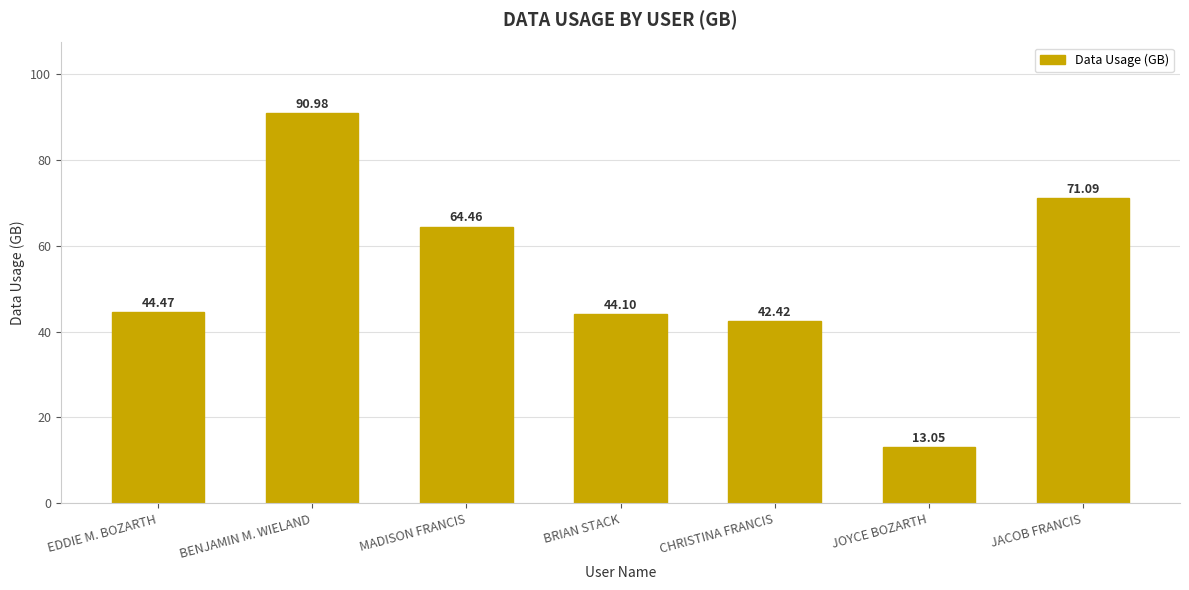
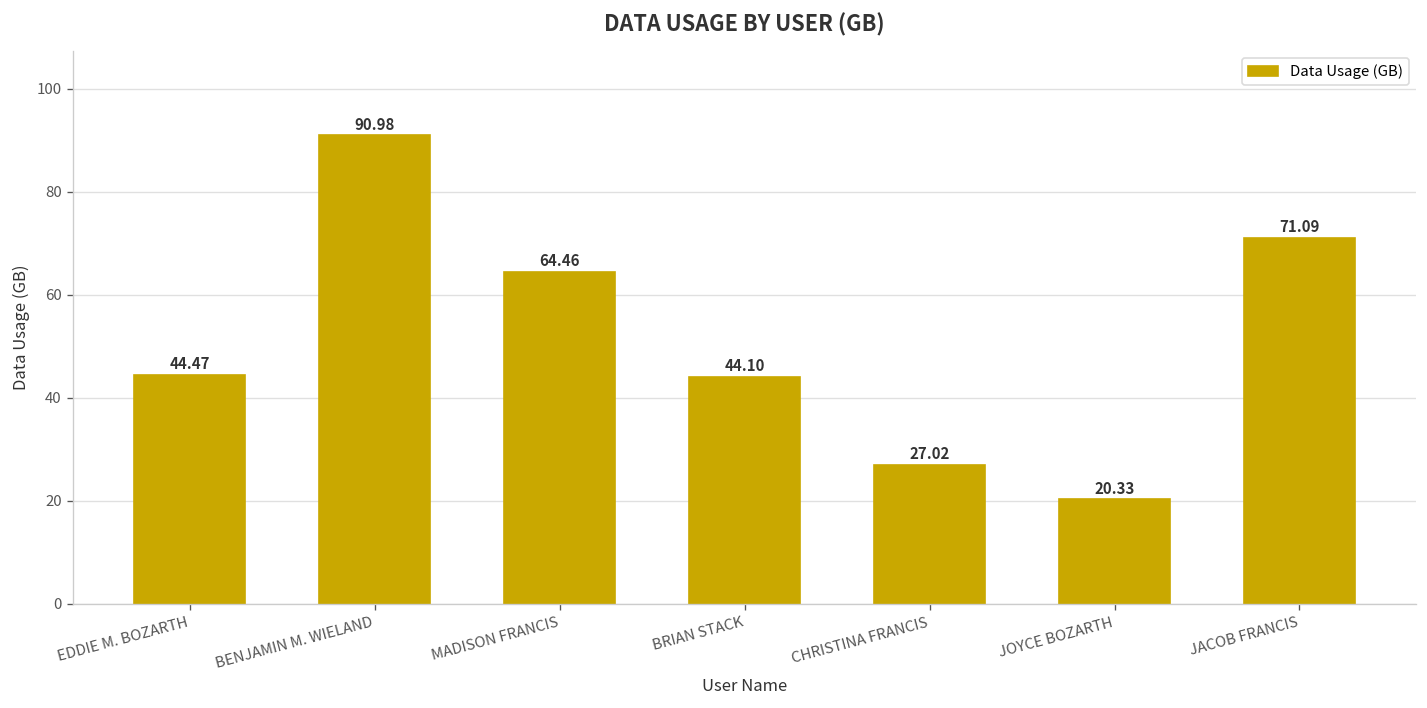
CHRISTINA FRANCIS: 42.42 -> 27.02
JOYCE BOZARTH: 13.05 -> 20.33
